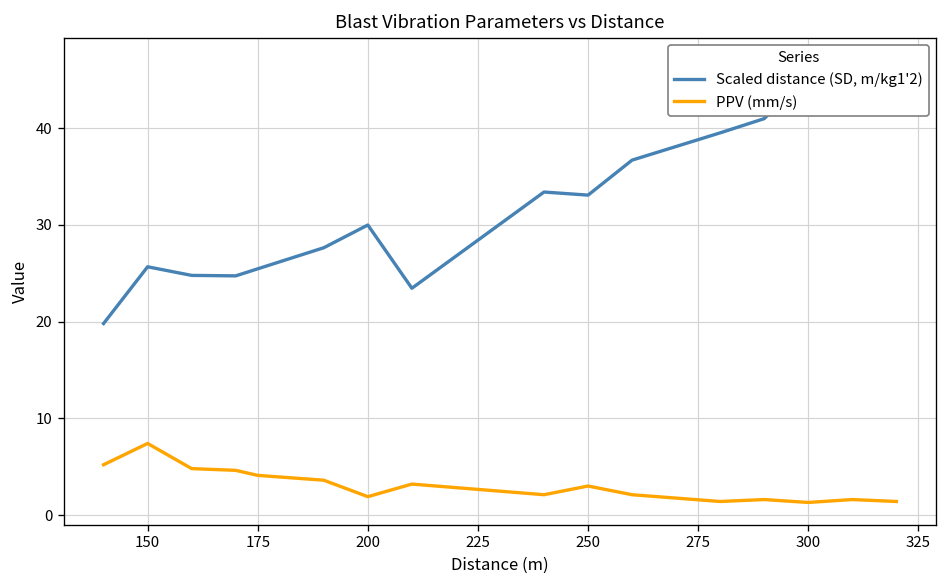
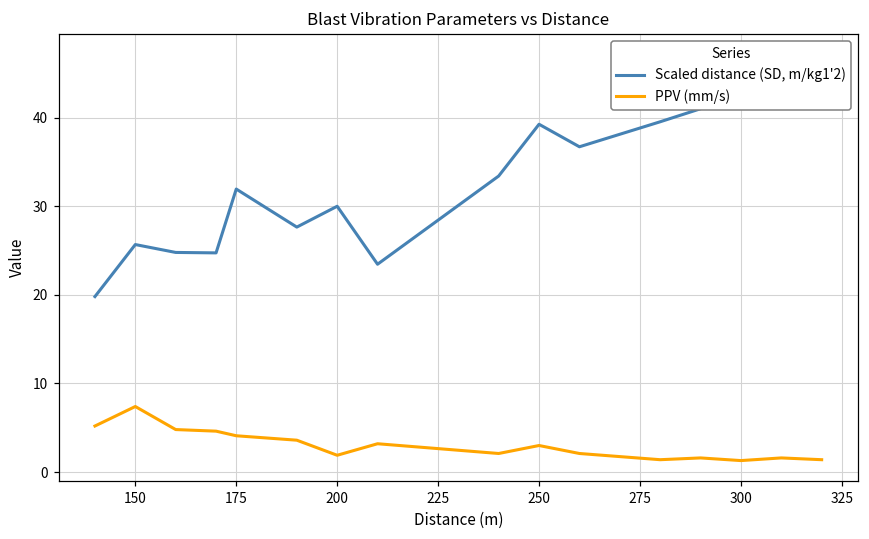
Scaled distance (SD, m/kg1'2), 175: 25 -> 32
Scaled distance (SD, m/kg1'2), 250: 33 -> 39
